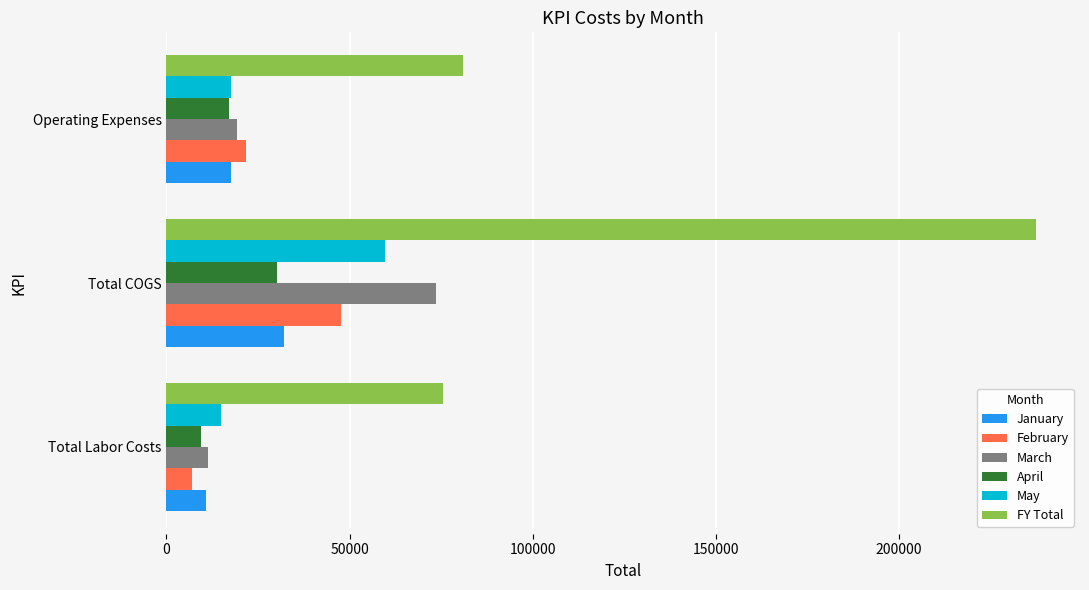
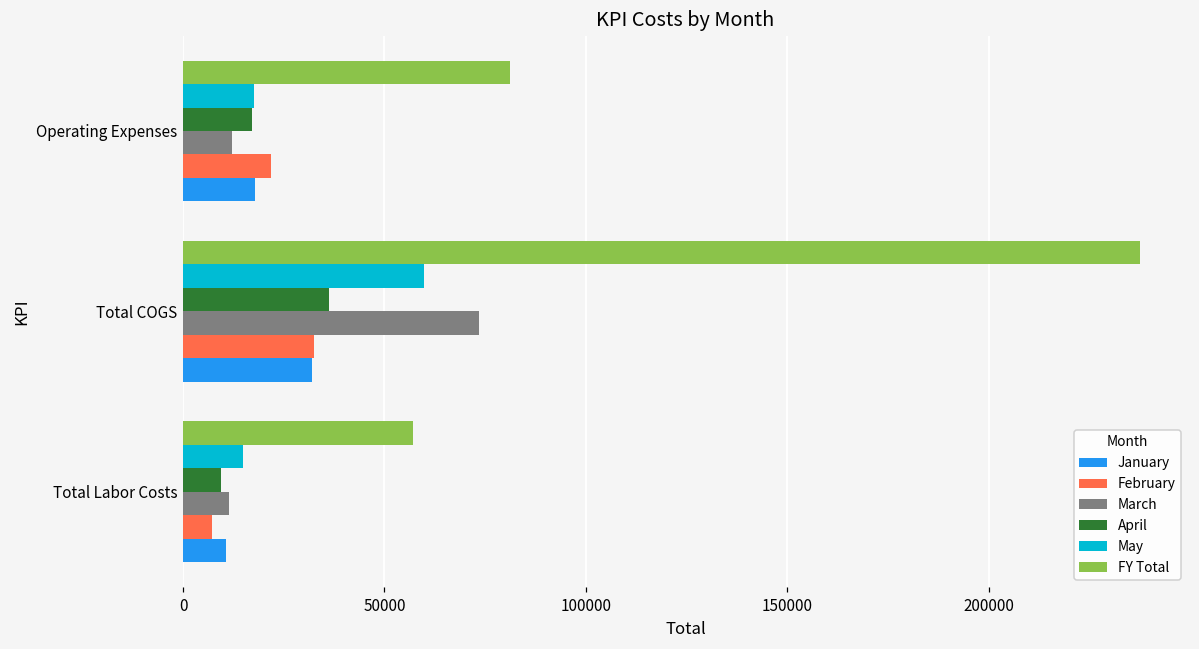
March, Operating Expenses: 19000 -> 12000
April, Total COGS: 30000 -> 36000
February, Total COGS: 48000 -> 32000
FY Total, Total Labor Costs: 75000 -> 57000
